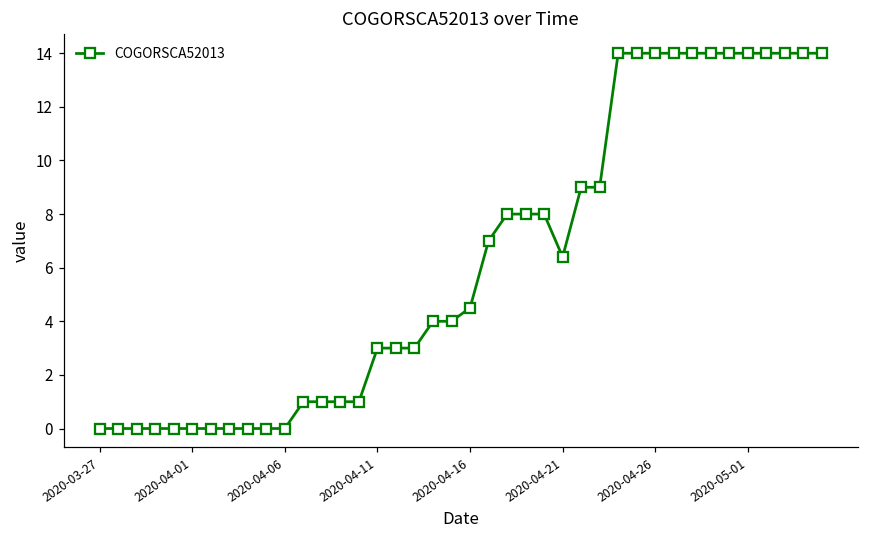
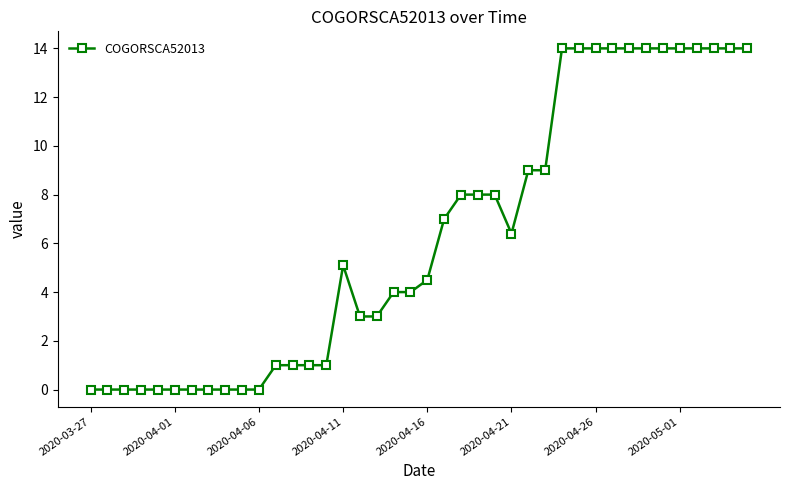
2020-04-11: 3.0 -> 5.1
